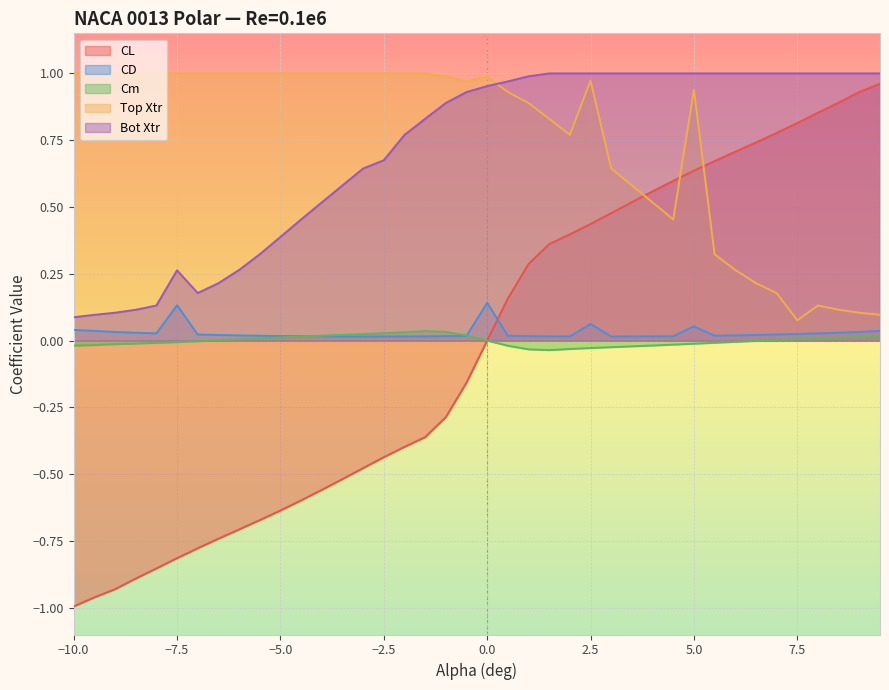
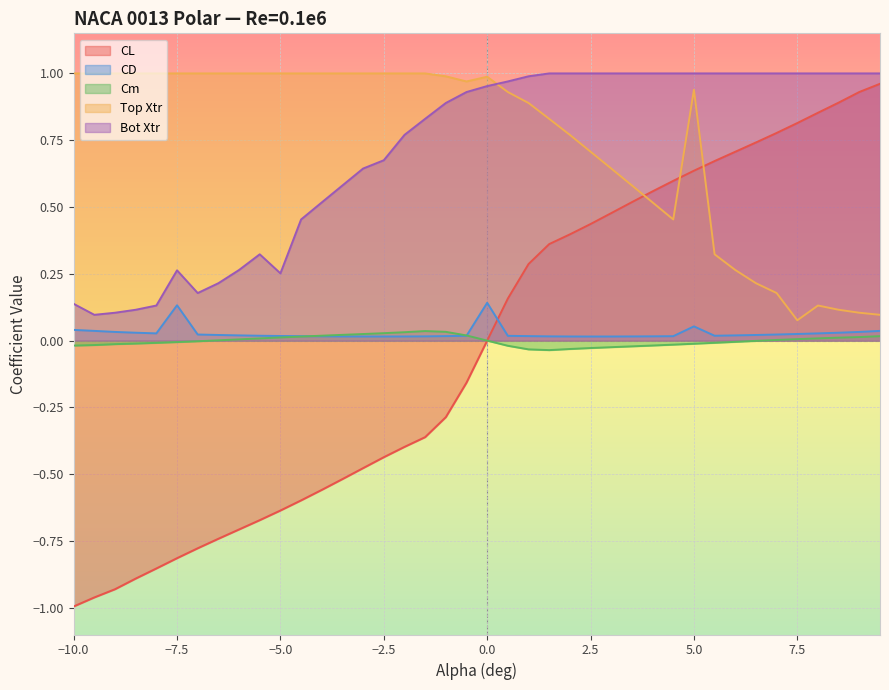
Bot Xtr, −10.0: 0.09 -> 0.14
Bot Xtr, −5.0: 0.39 -> 0.25
CD, 2.5: 0.06 -> 0.02
Top Xtr, 2.5: 0.97 -> 0.71
